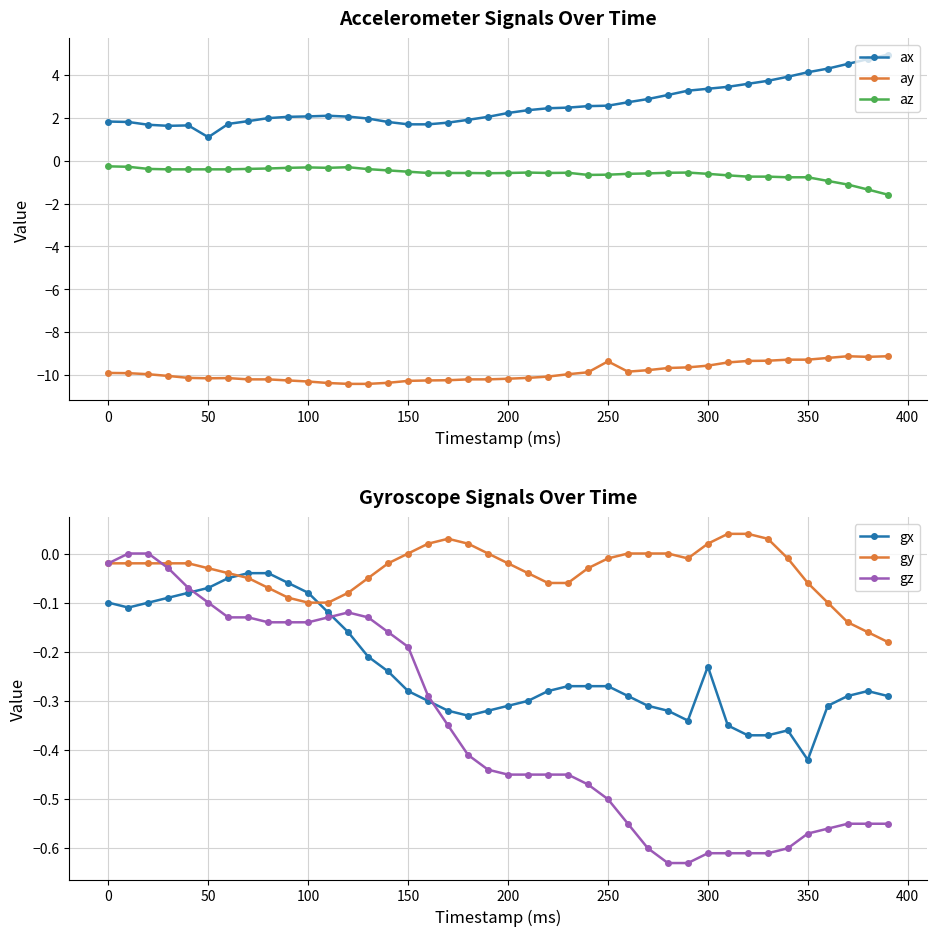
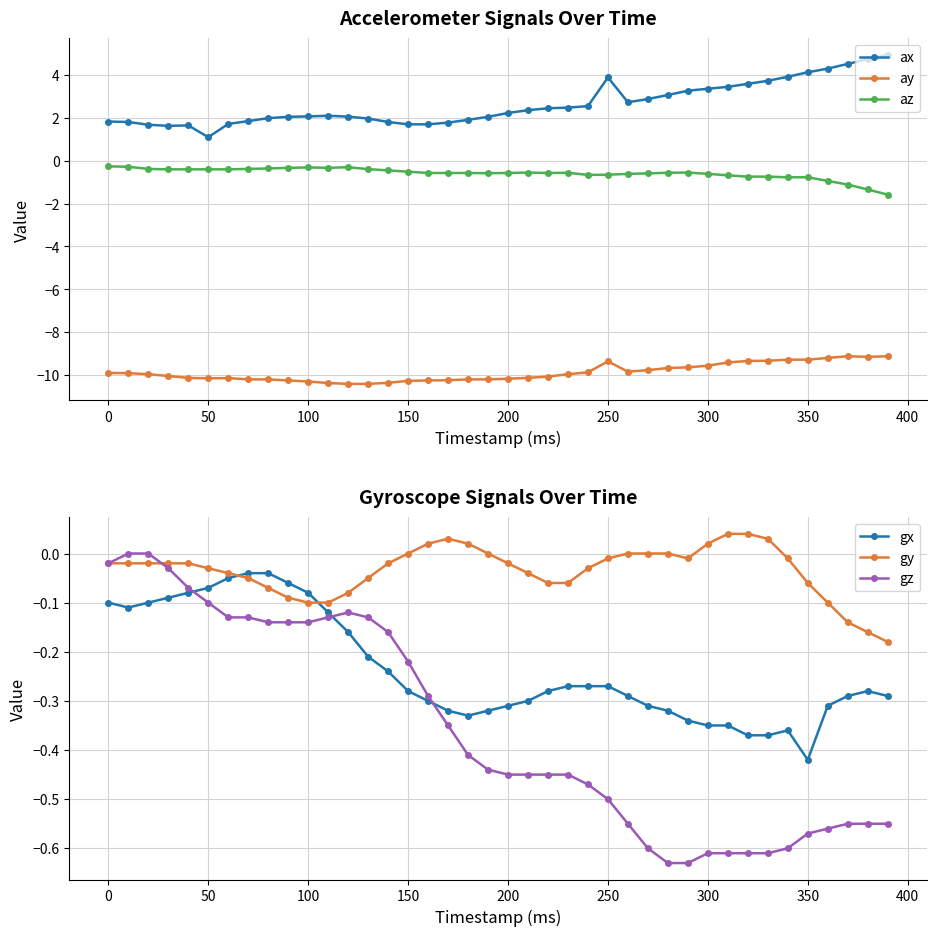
Accelerometer Signals Over Time, ax, 250: 2.6 -> 3.9
Gyroscope Signals Over Time, gz, 150: -0.19 -> -0.22
Gyroscope Signals Over Time, gx, 300: -0.23 -> -0.35
